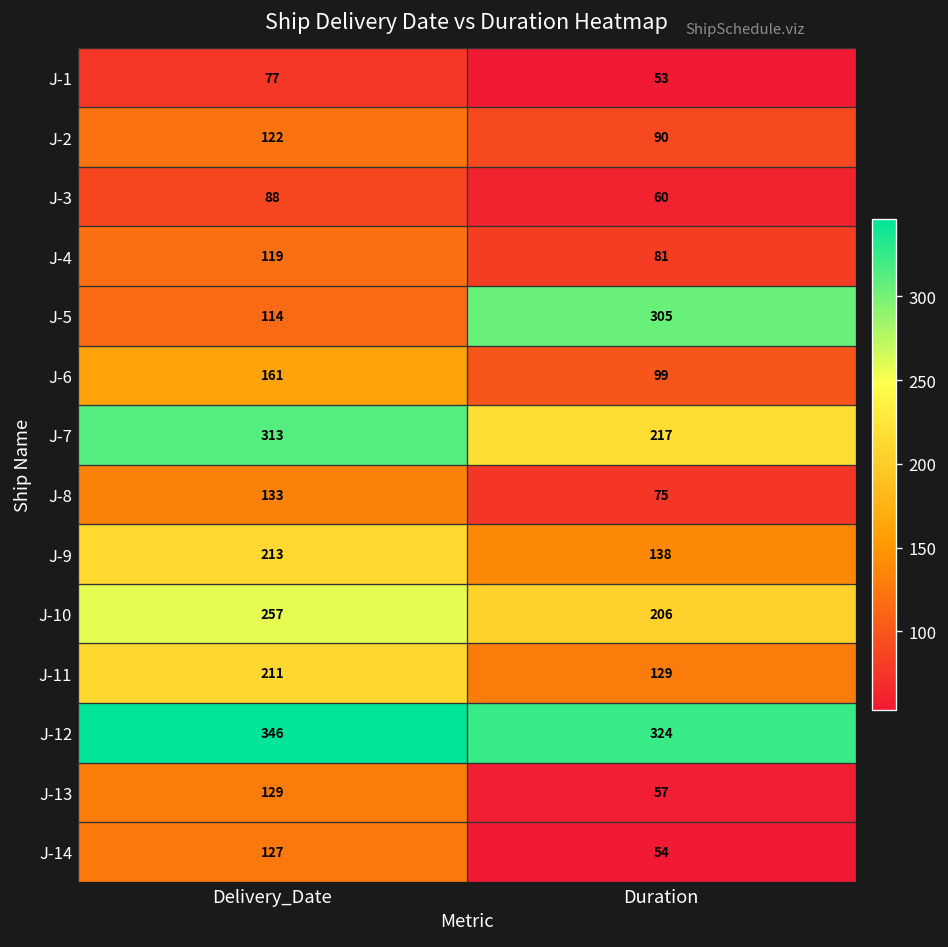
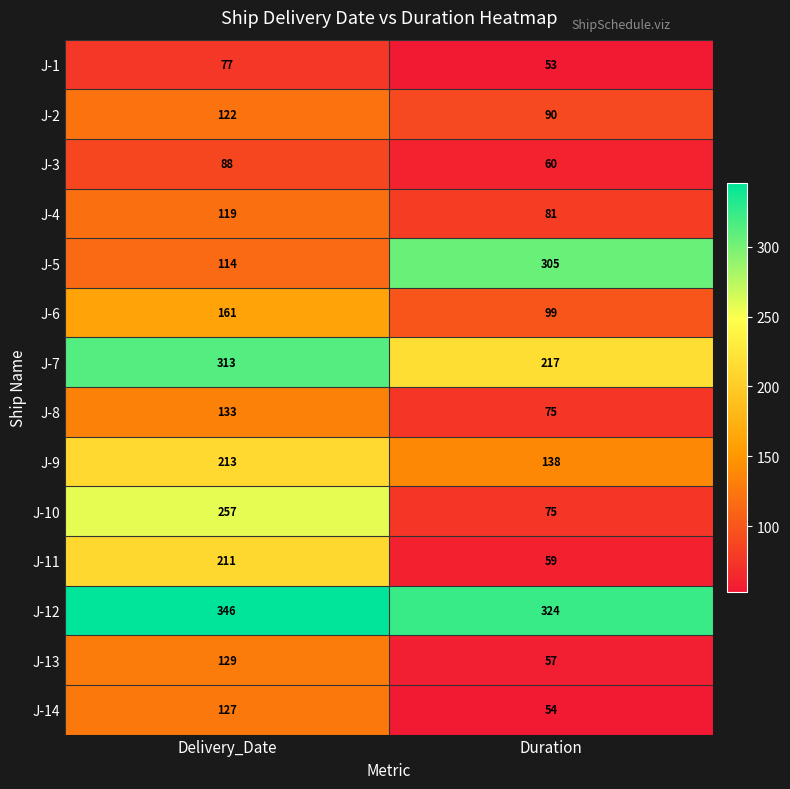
J-10, Duration: 206 -> 75
J-11, Duration: 129 -> 59
